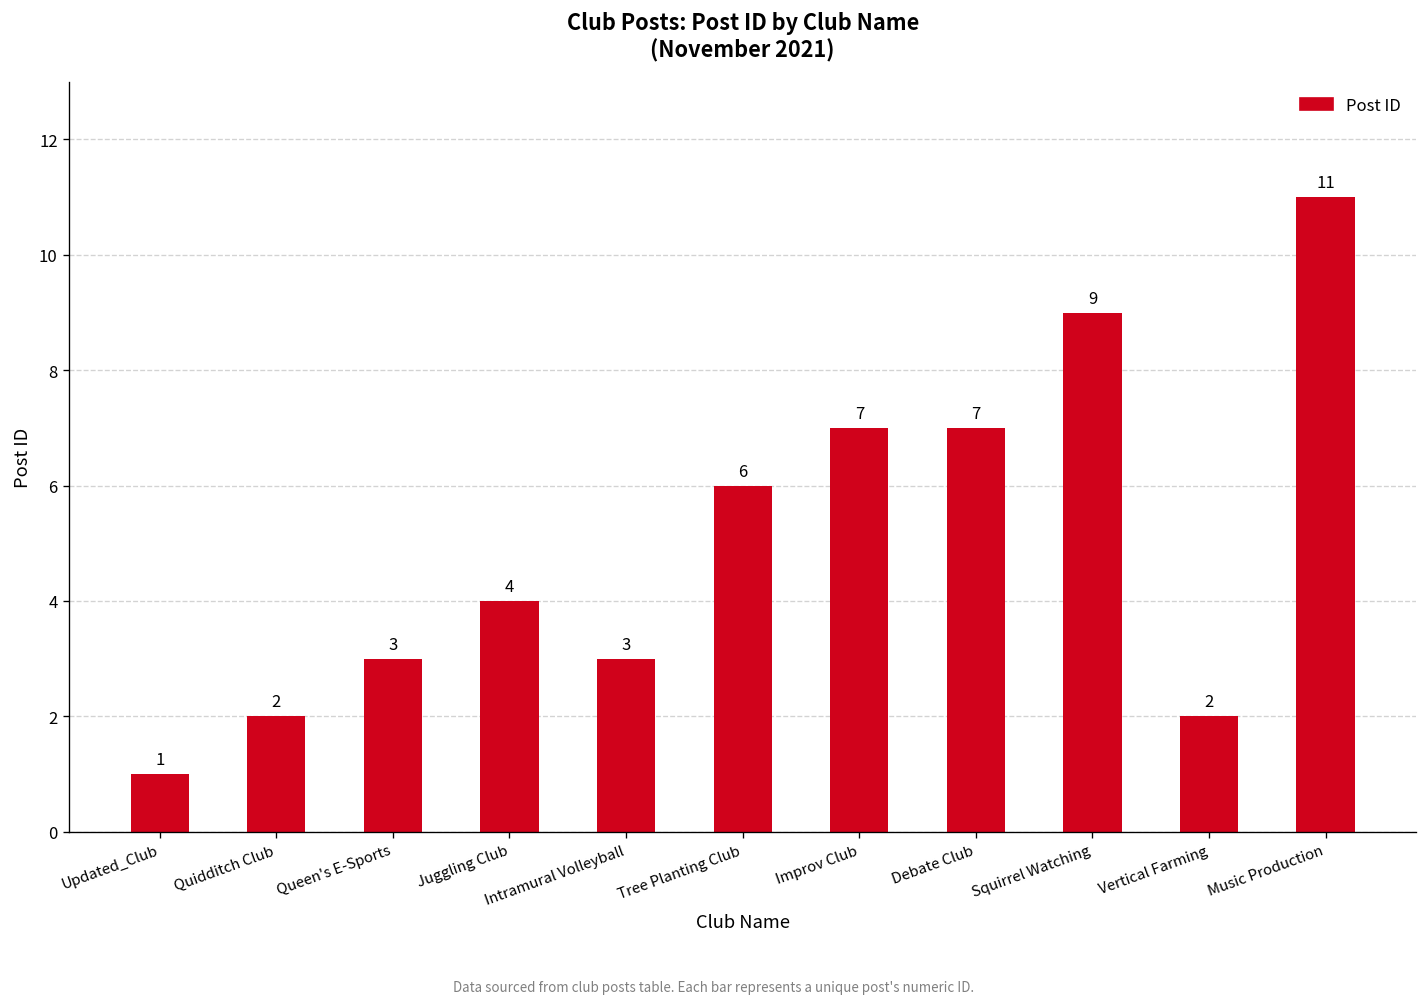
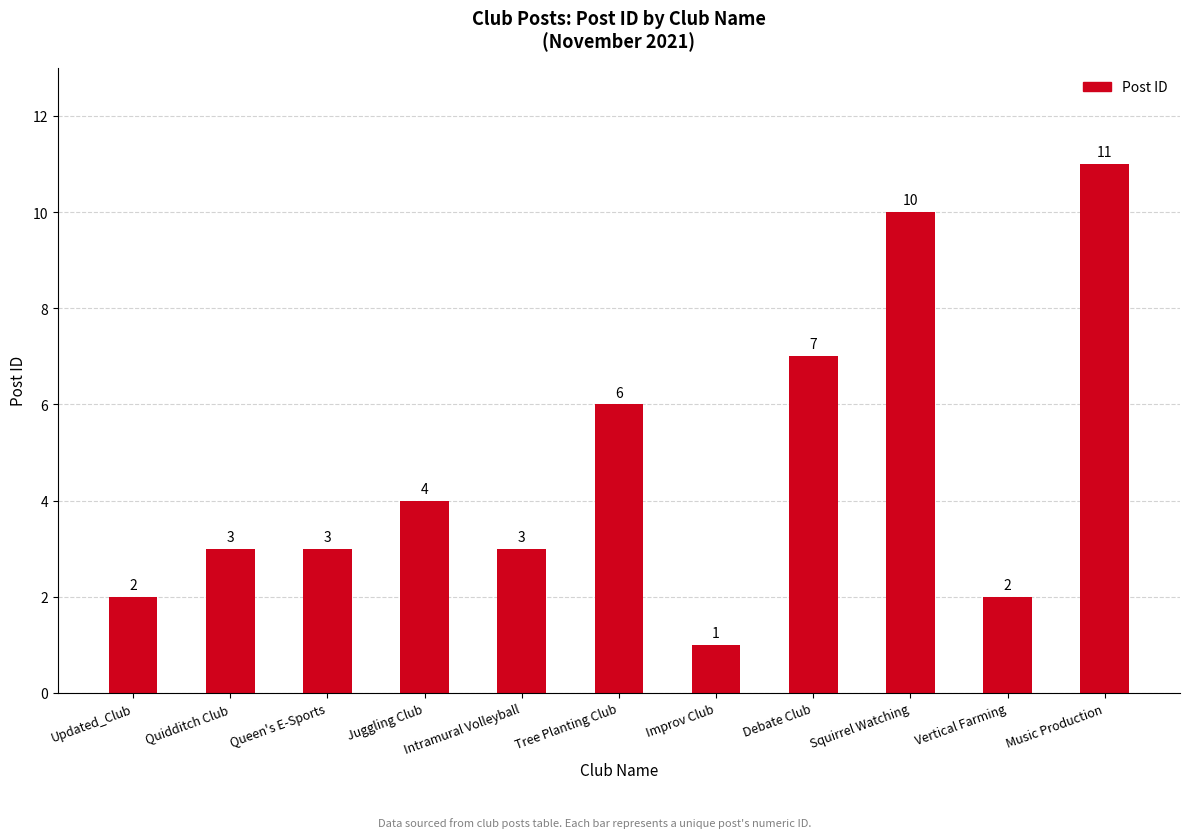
Updated_Club: 1 -> 2
Quidditch Club: 2 -> 3
Improv Club: 7 -> 1
Squirrel Watching: 9 -> 10
